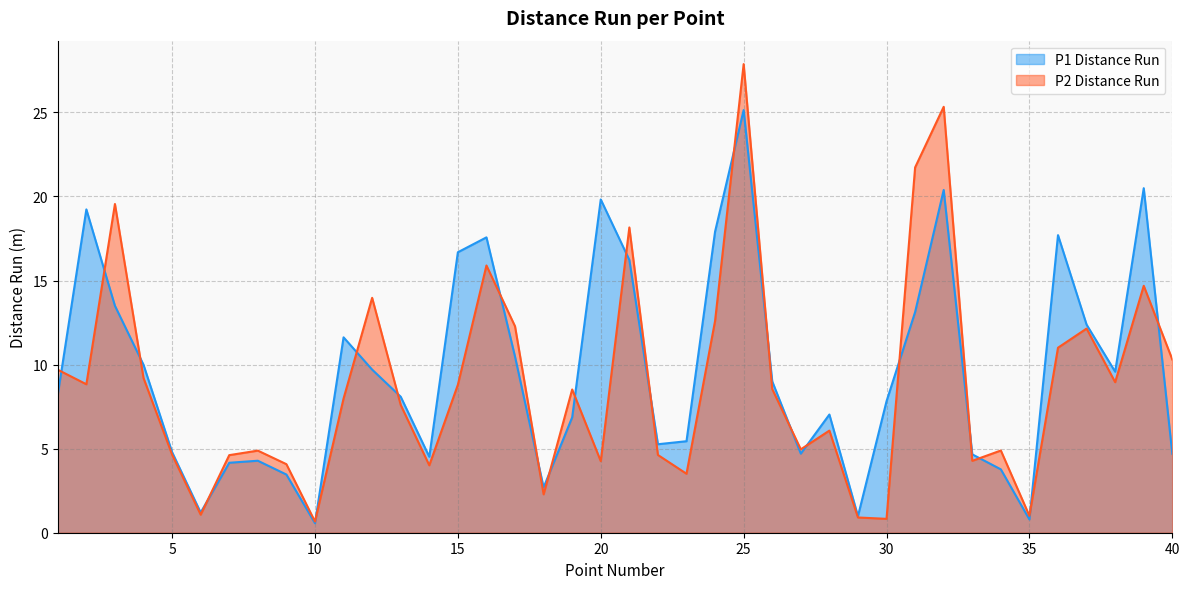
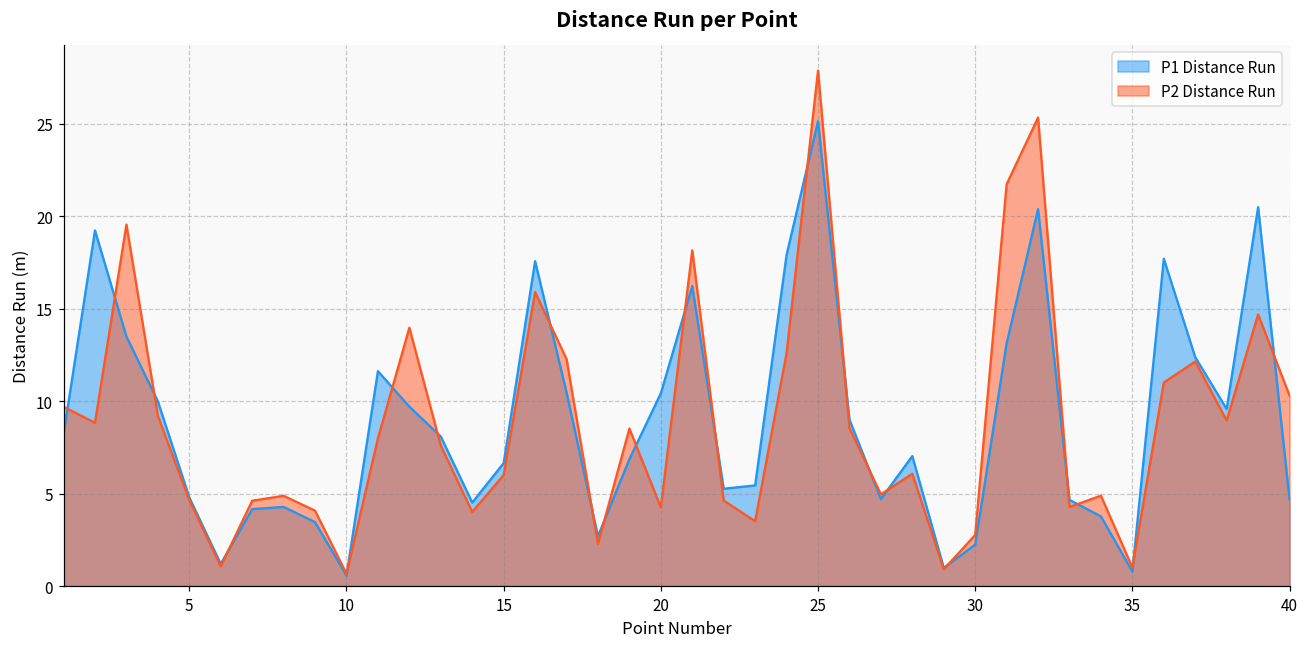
P1 Distance Run, 15: 16.7 -> 6.7
P2 Distance Run, 15: 8.8 -> 6.0
P1 Distance Run, 20: 19.8 -> 10.4
P1 Distance Run, 30: 7.8 -> 2.2
P2 Distance Run, 30: 0.8 -> 2.8
